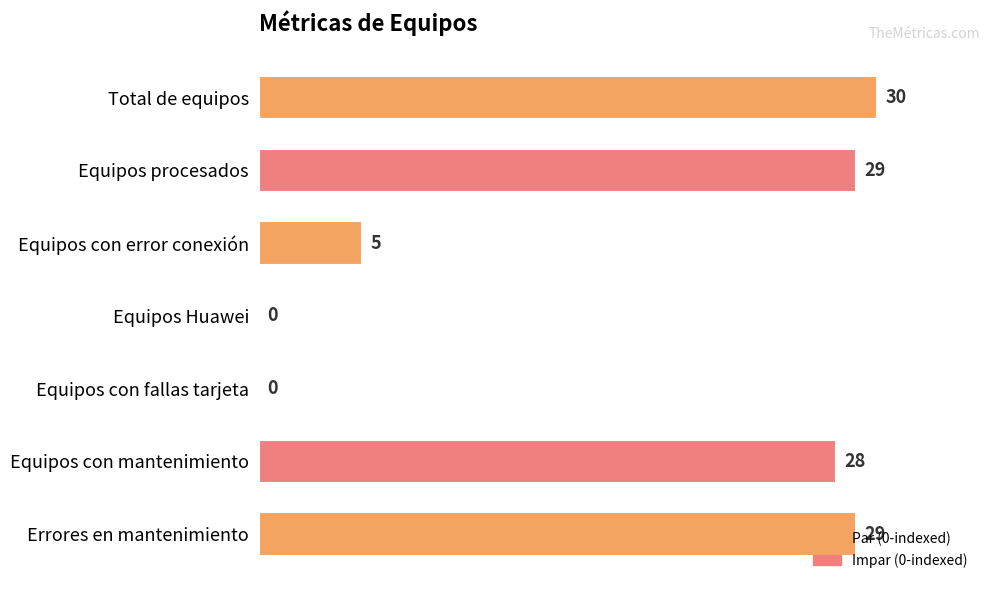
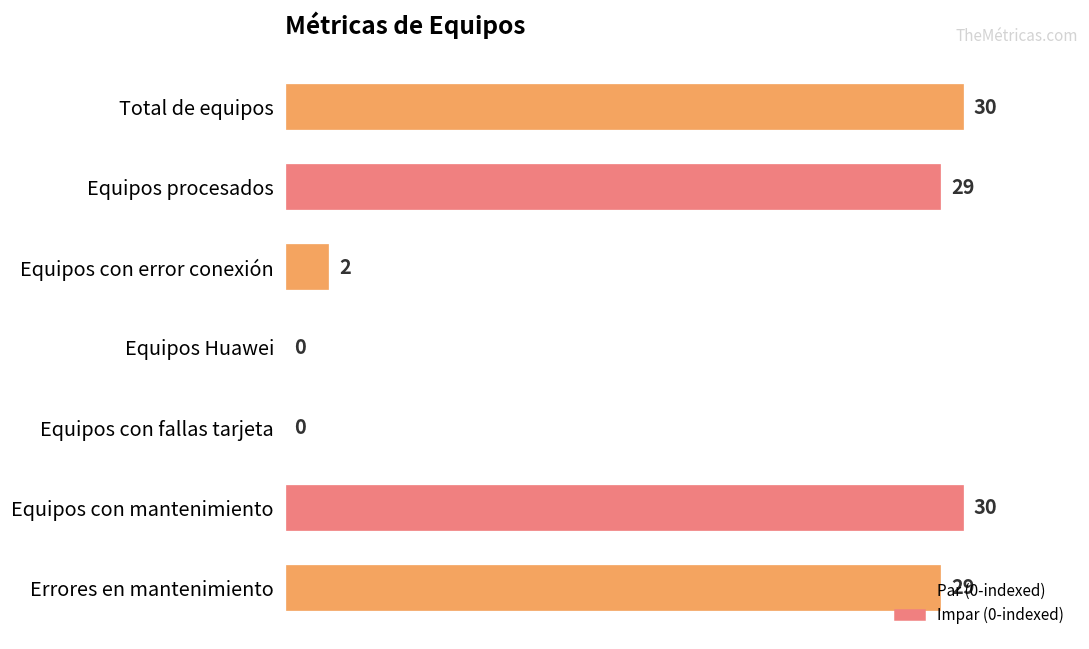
Equipos con error conexión: 5 -> 2
Equipos con mantenimiento: 28 -> 30
